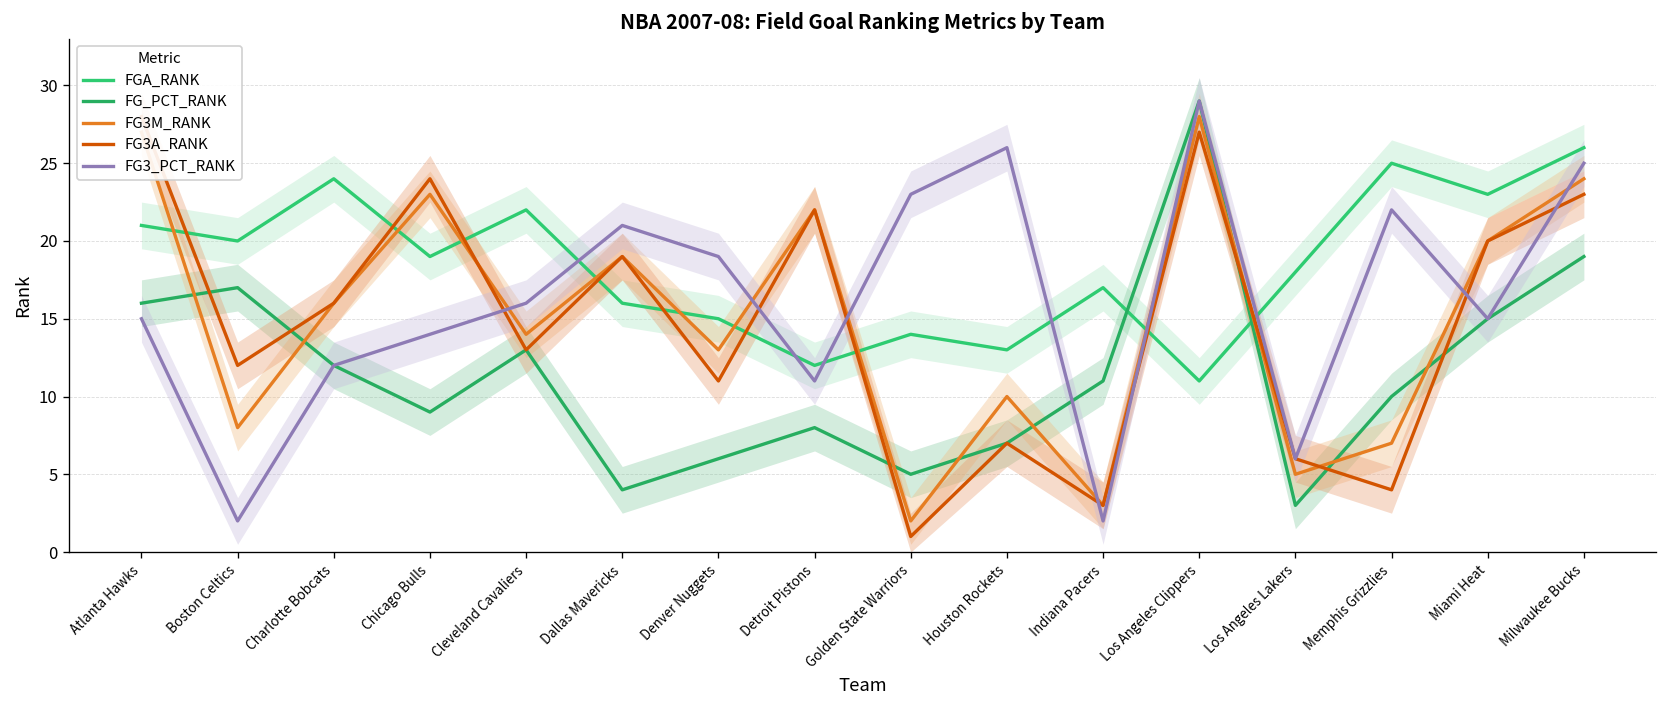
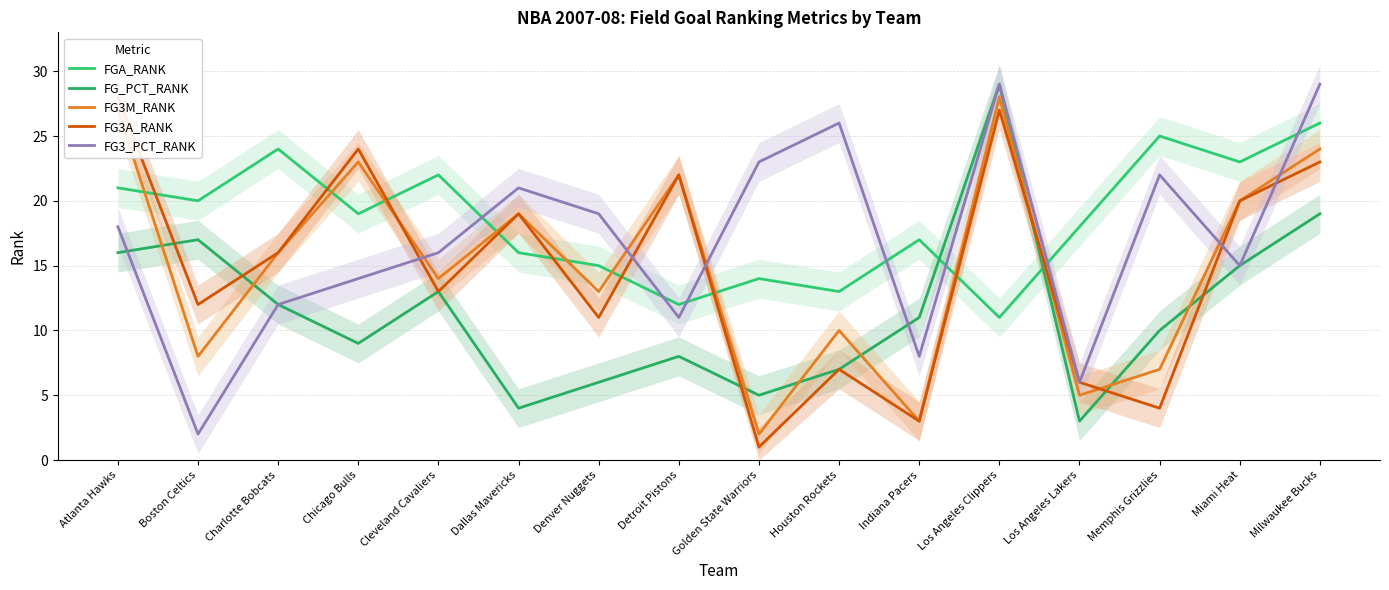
FG3_PCT_RANK, Atlanta Hawks: 15 -> 18
FG3_PCT_RANK, Indiana Pacers: 2 -> 8
FG3_PCT_RANK, Milwaukee Bucks: 25 -> 29
